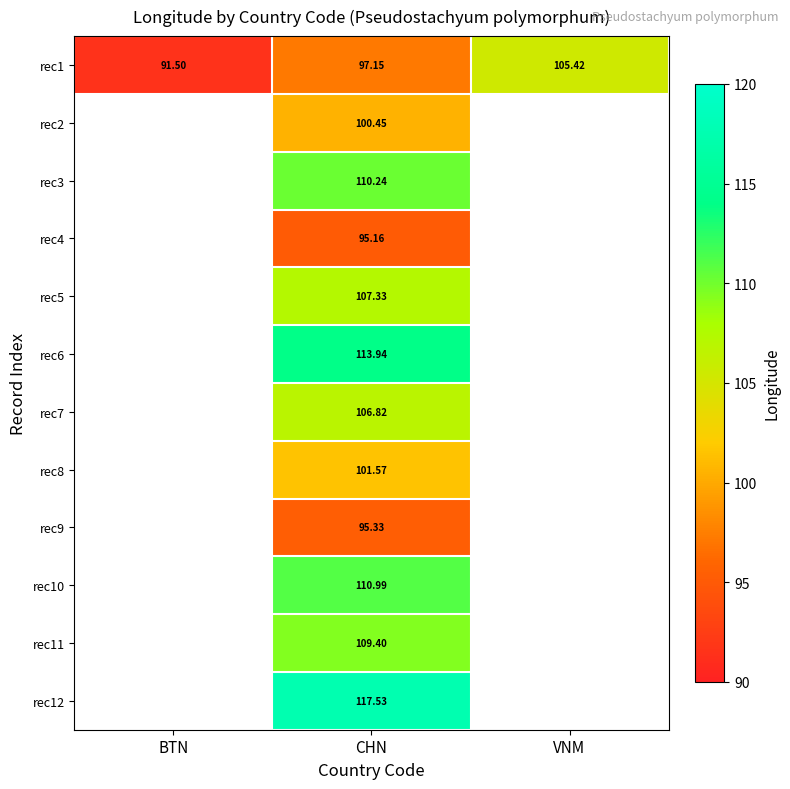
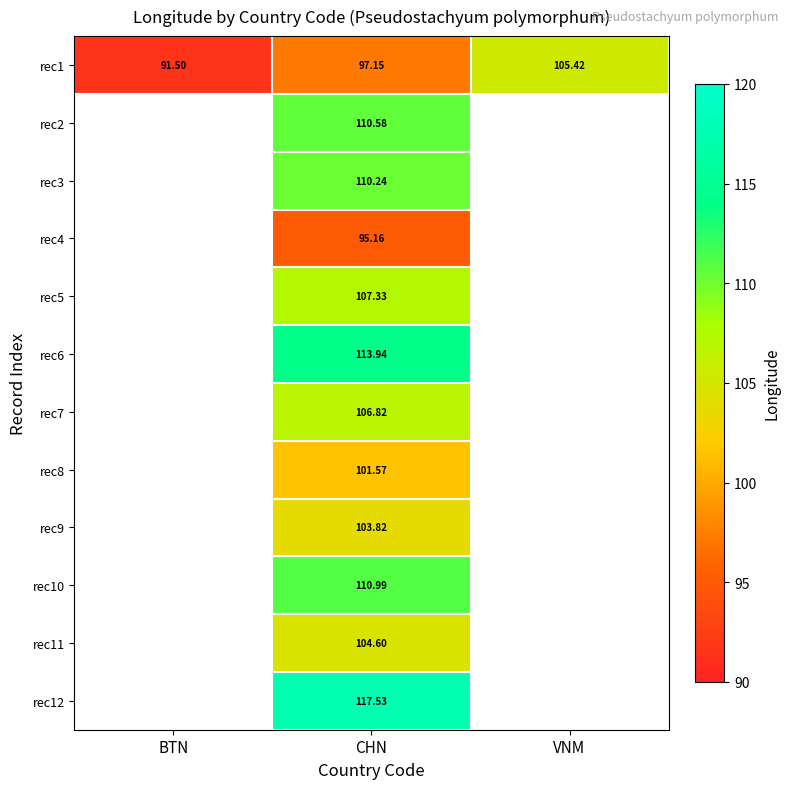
rec2, CHN: 100.45 -> 110.58
rec9, CHN: 95.33 -> 103.82
rec11, CHN: 109.40 -> 104.60
